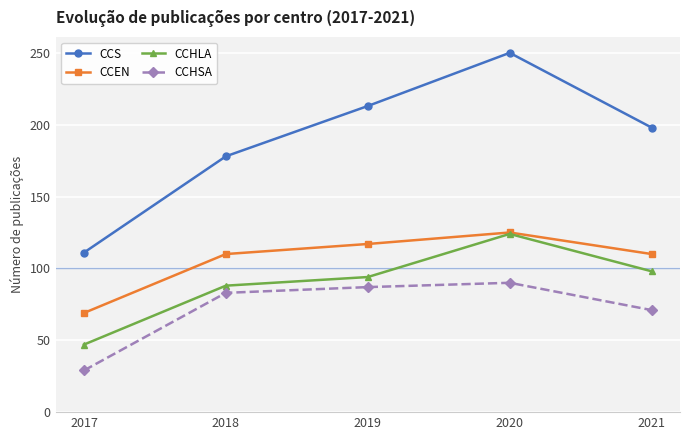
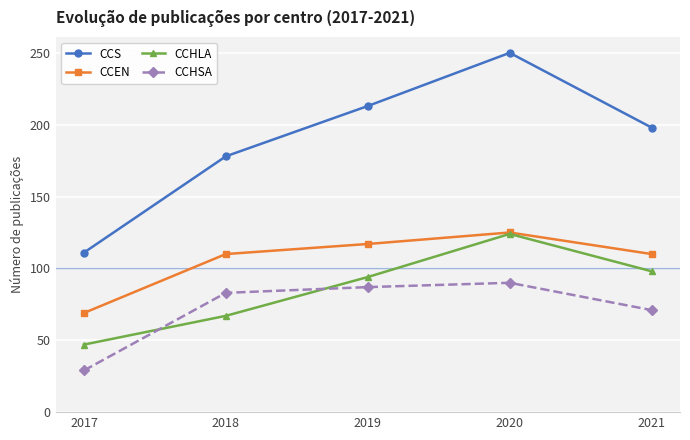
CCHLA, 2018: 88 -> 67
